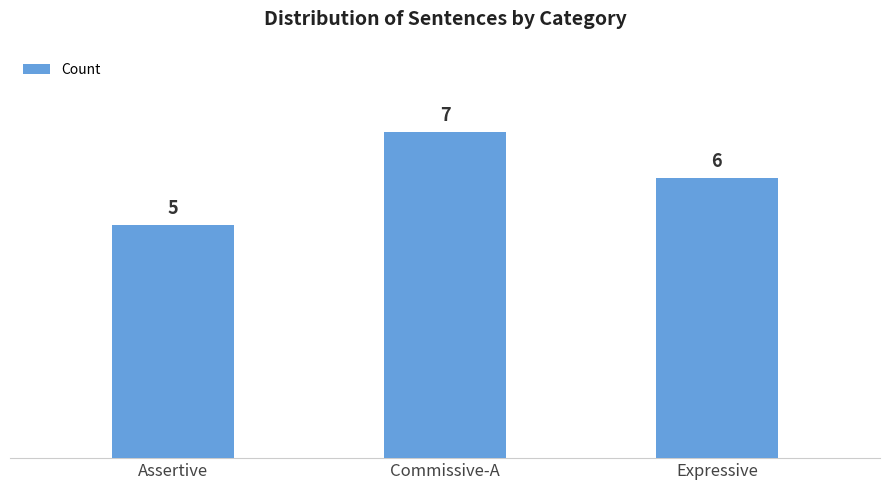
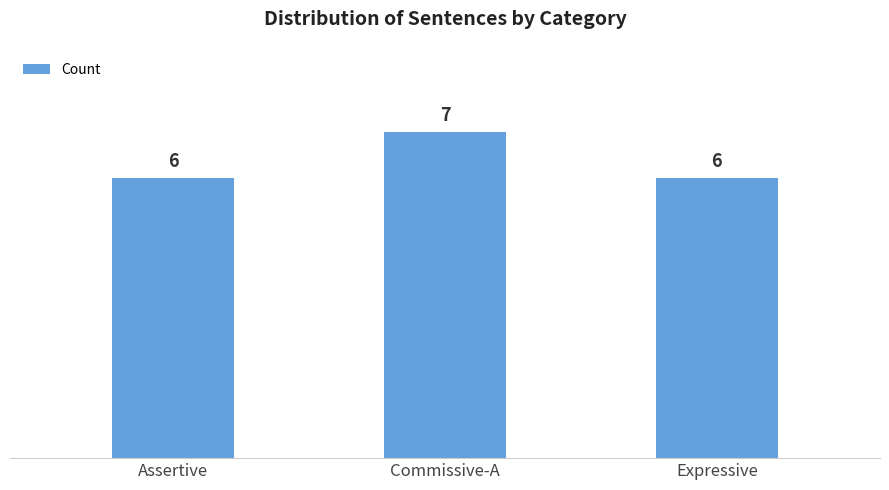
Assertive: 5 -> 6
